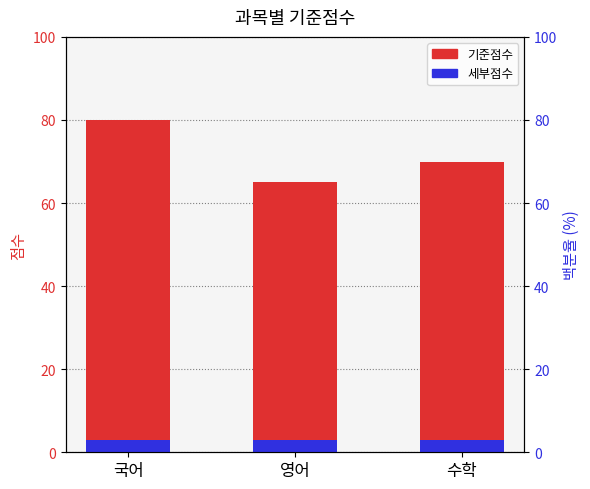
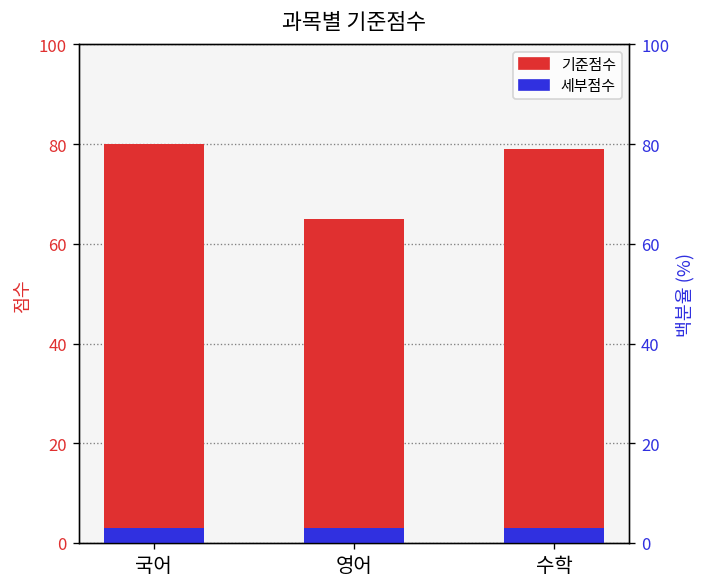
기준점수, 수학: 70 -> 79
